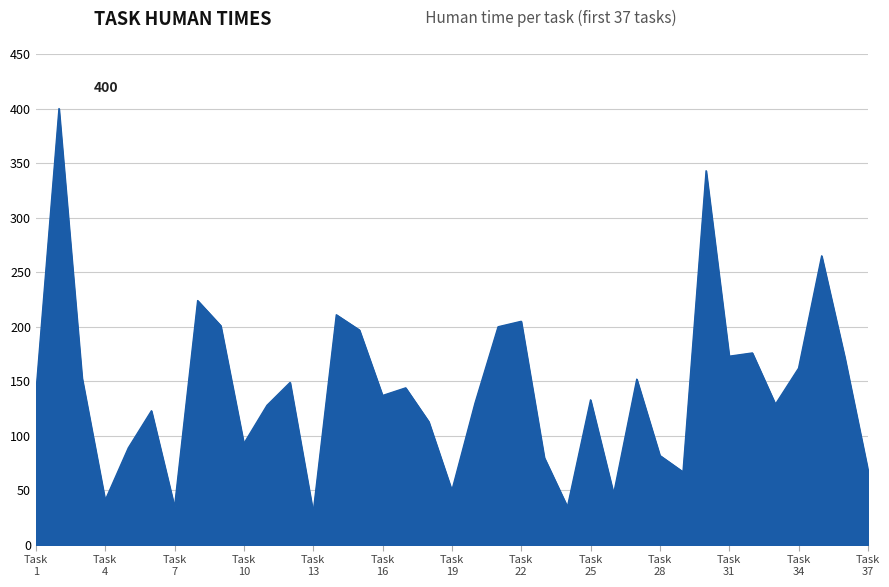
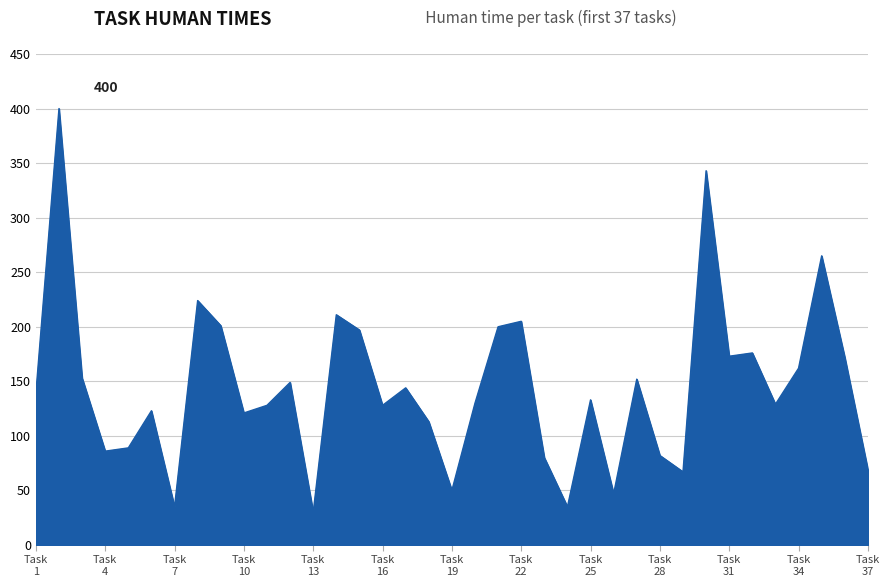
Task 4: 41 -> 86
Task 10: 93 -> 121
Task 16: 137 -> 128
